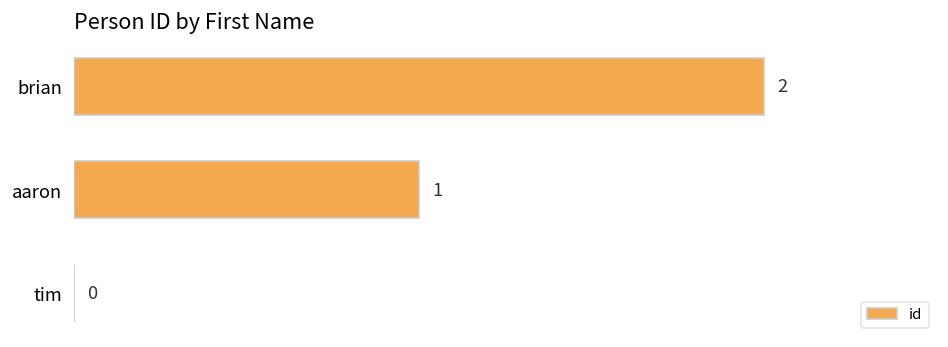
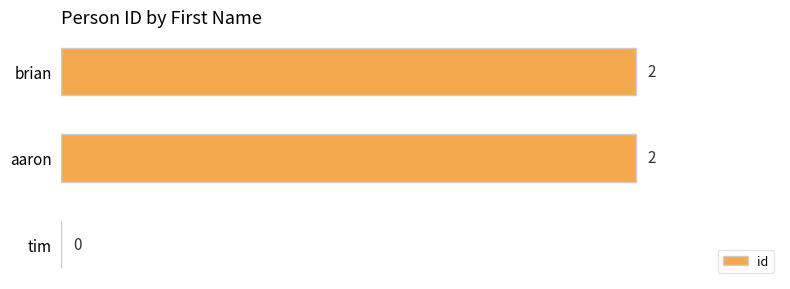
aaron: 1 -> 2
